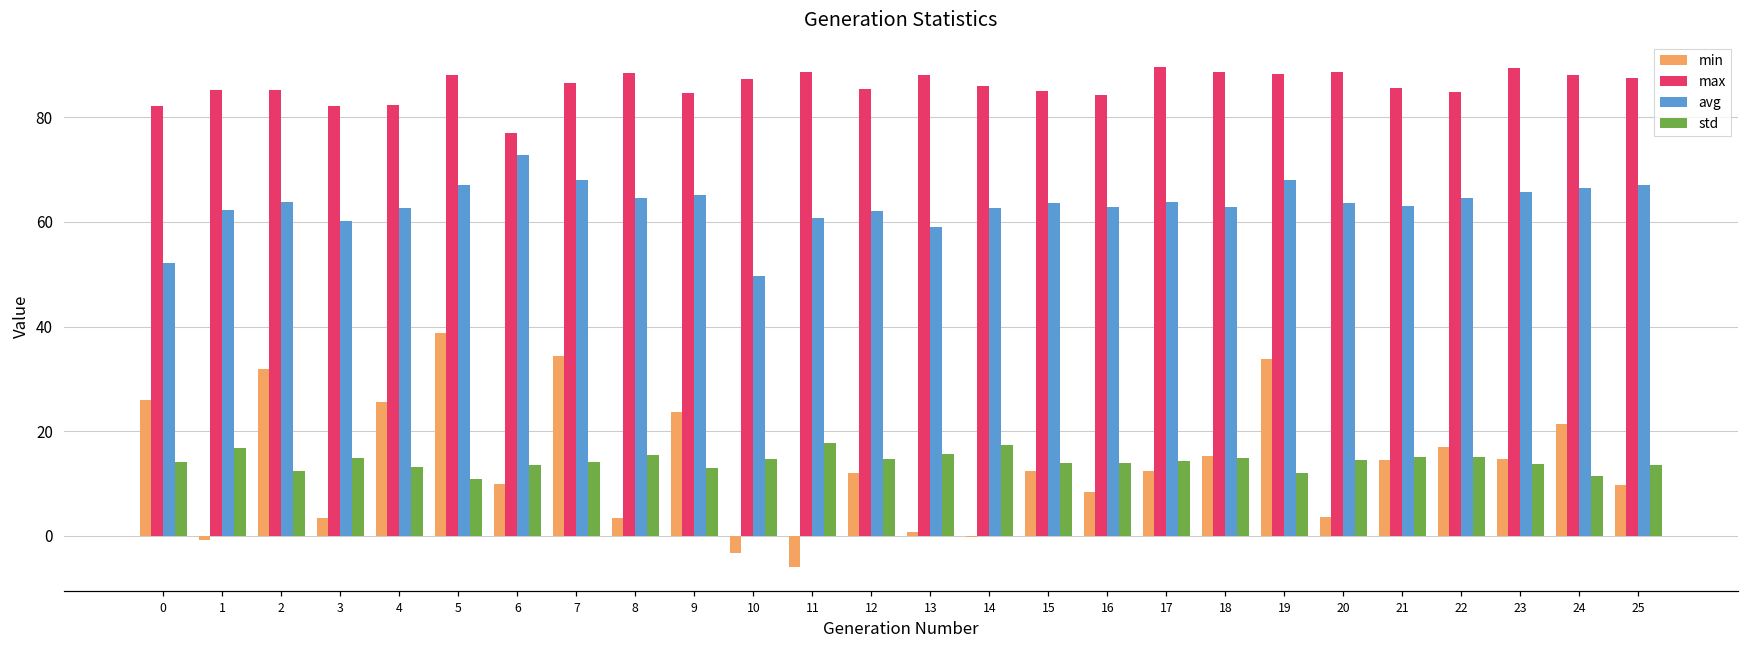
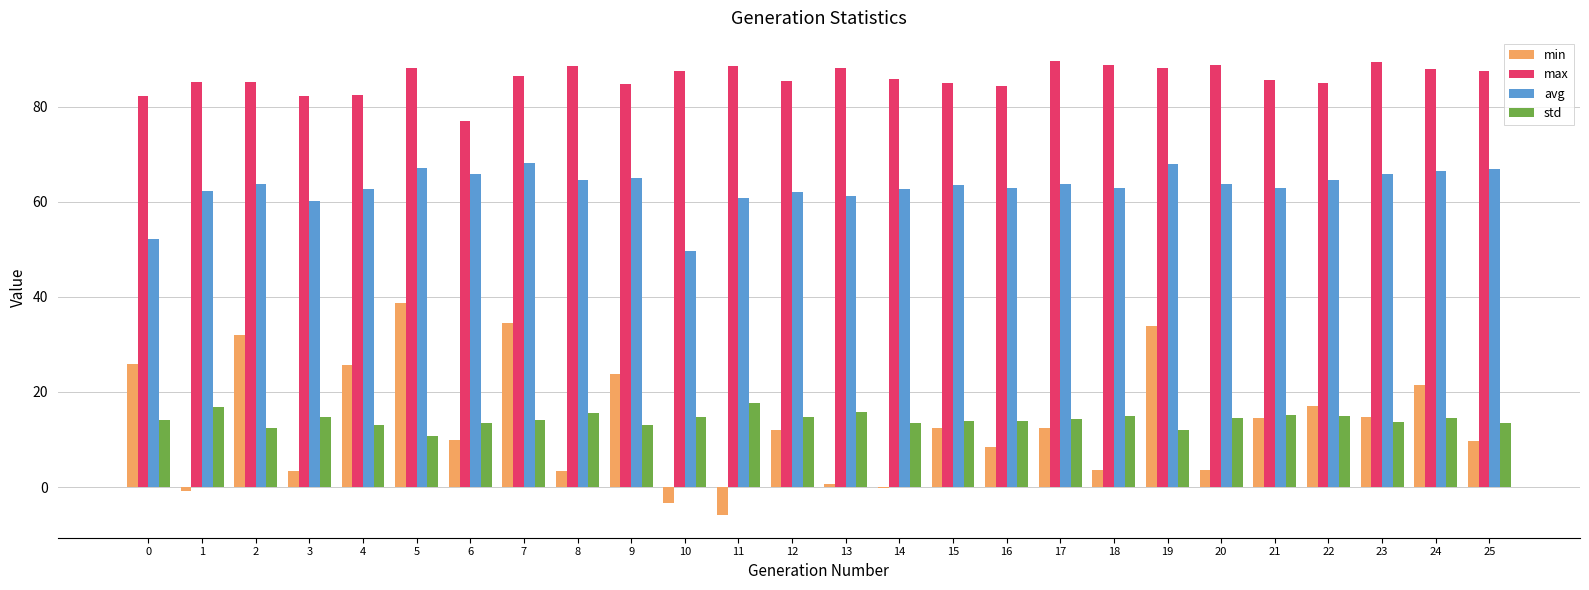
avg, 6: 73 -> 66
avg, 13: 59 -> 61
std, 14: 17 -> 13
min, 18: 15 -> 4
std, 24: 11 -> 15
